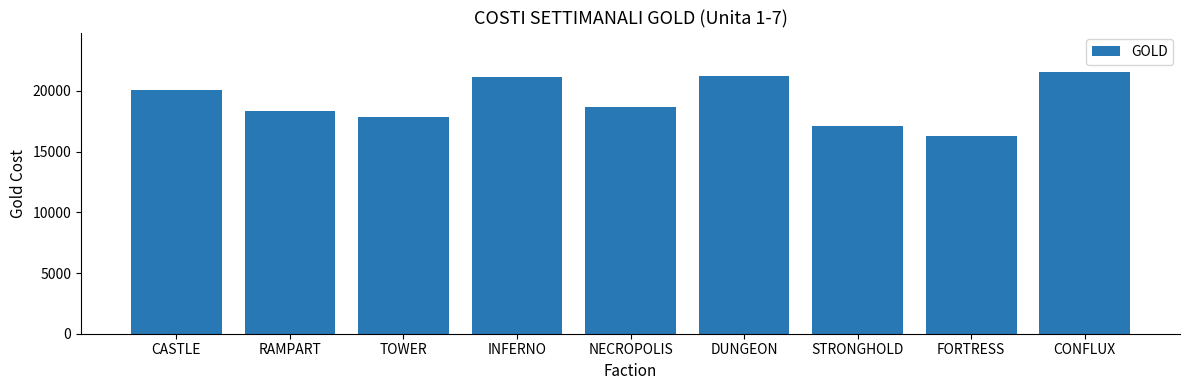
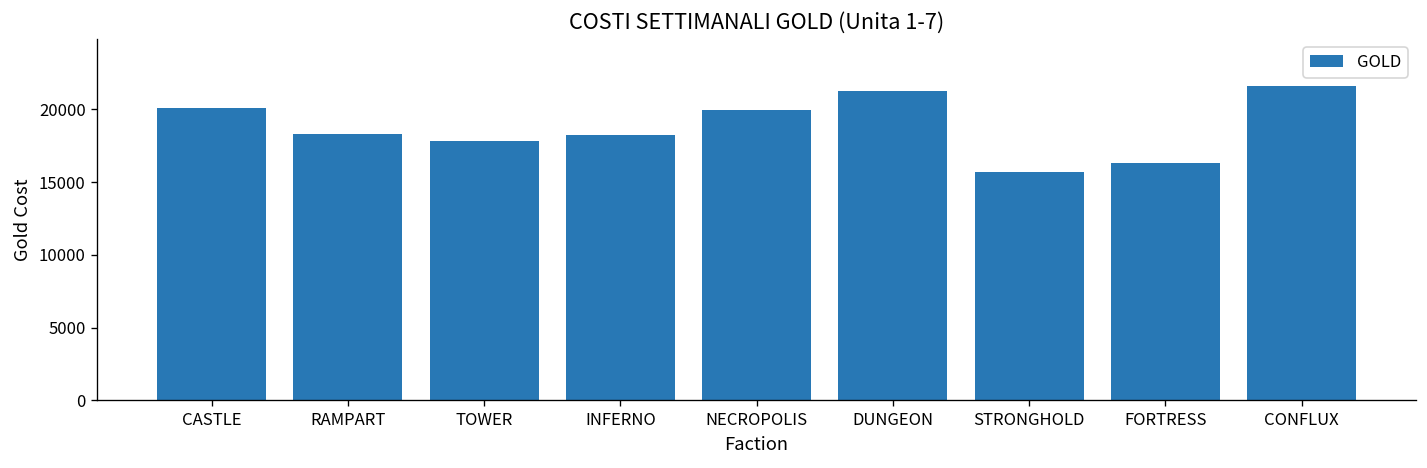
INFERNO: 21200 -> 18200
NECROPOLIS: 18700 -> 19900
STRONGHOLD: 17100 -> 15700
